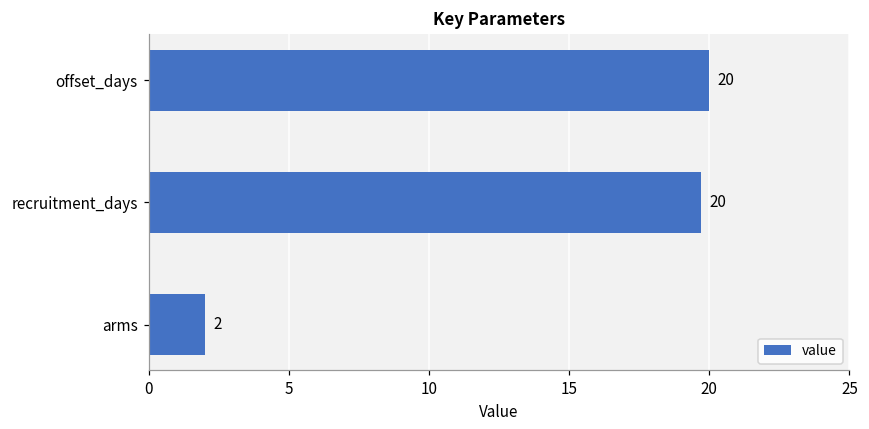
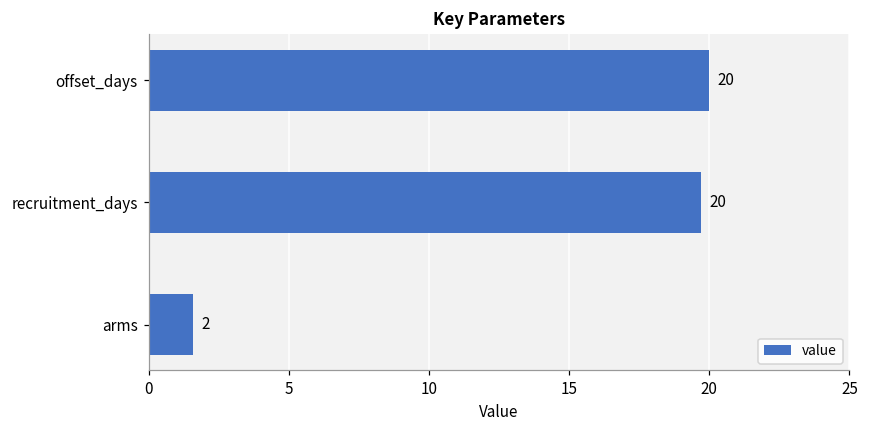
arms: 2.0 -> 1.6
